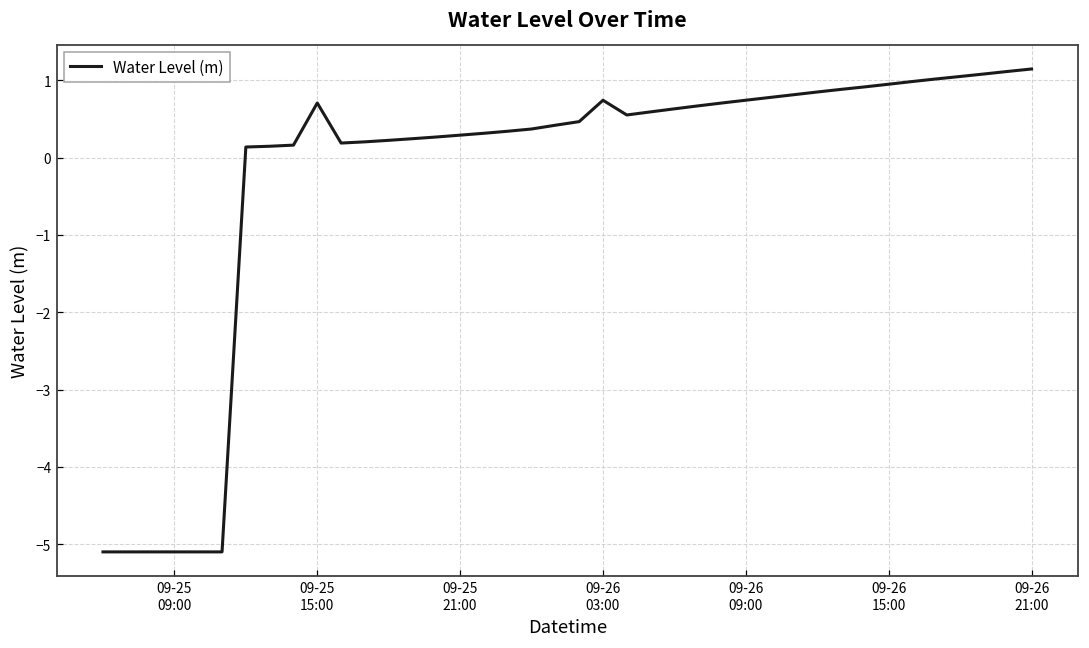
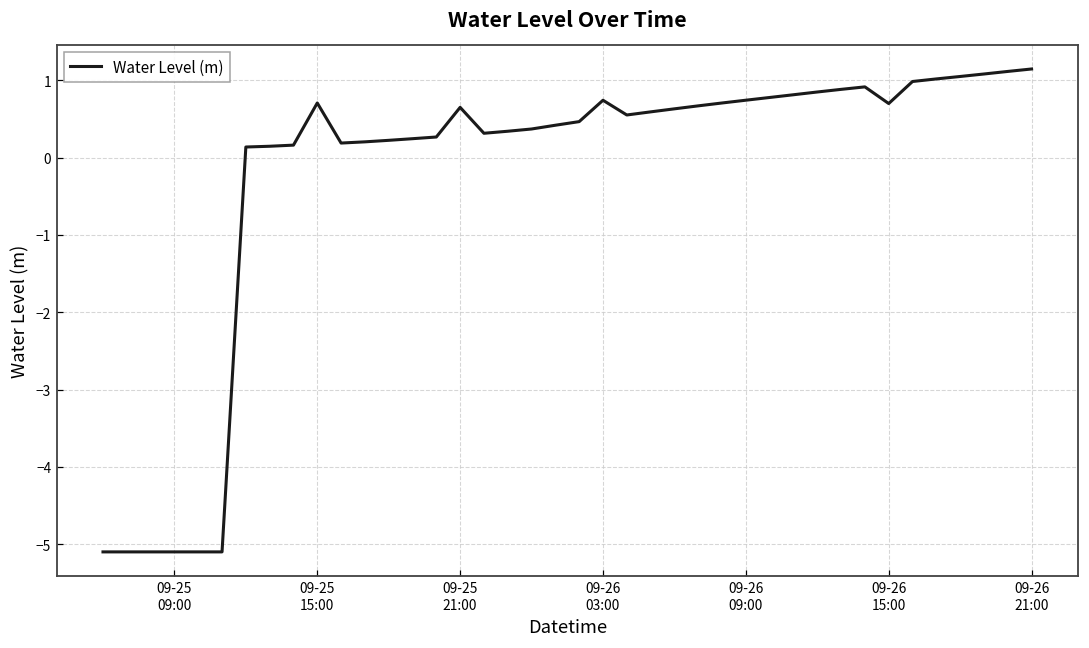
09-25 21:00: 0.3 -> 0.7
09-26 15:00: 0.9 -> 0.7
